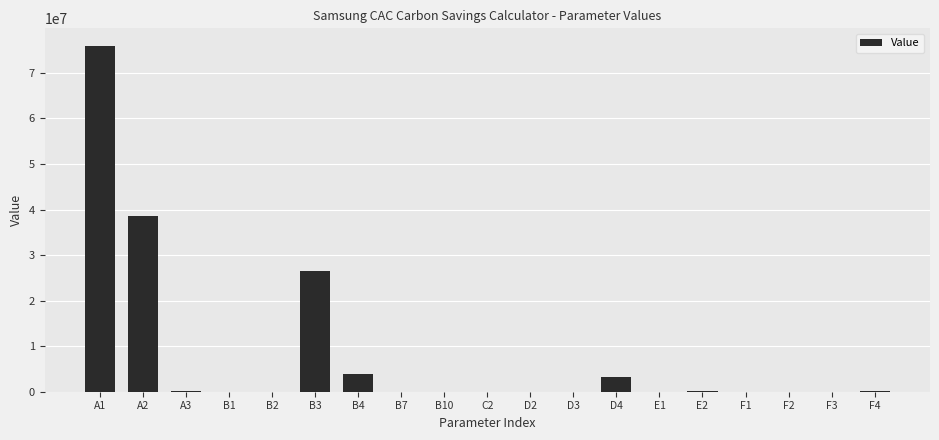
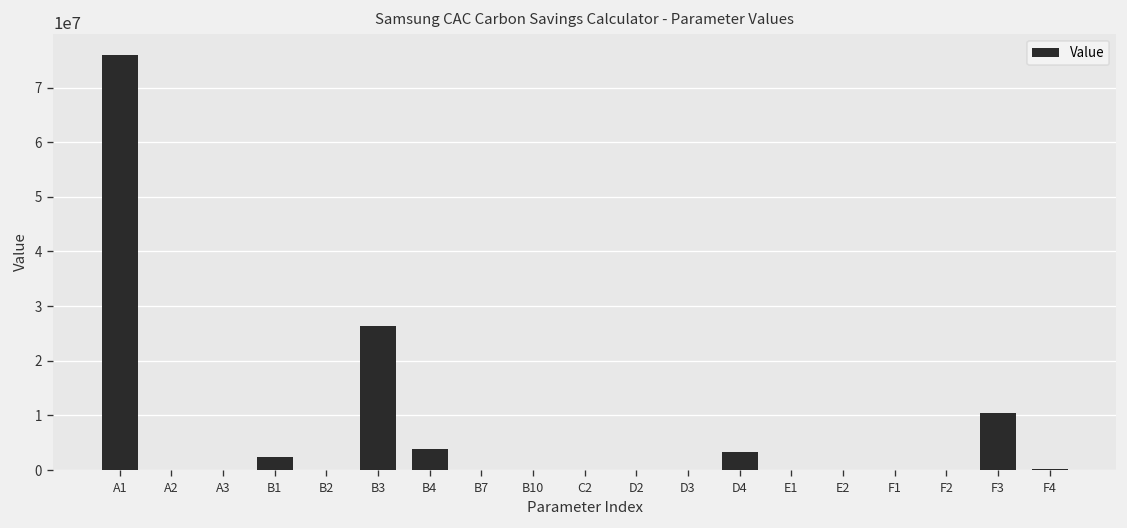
A2: 39000000 -> 0
B1: 0 -> 2000000
F3: 0 -> 10000000
